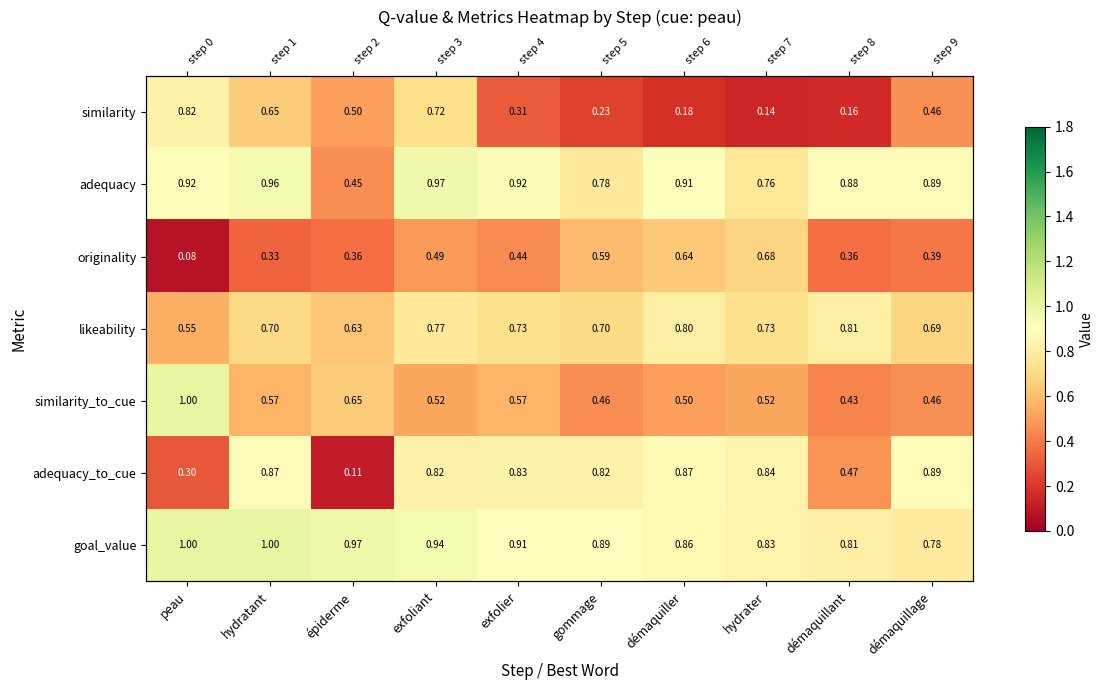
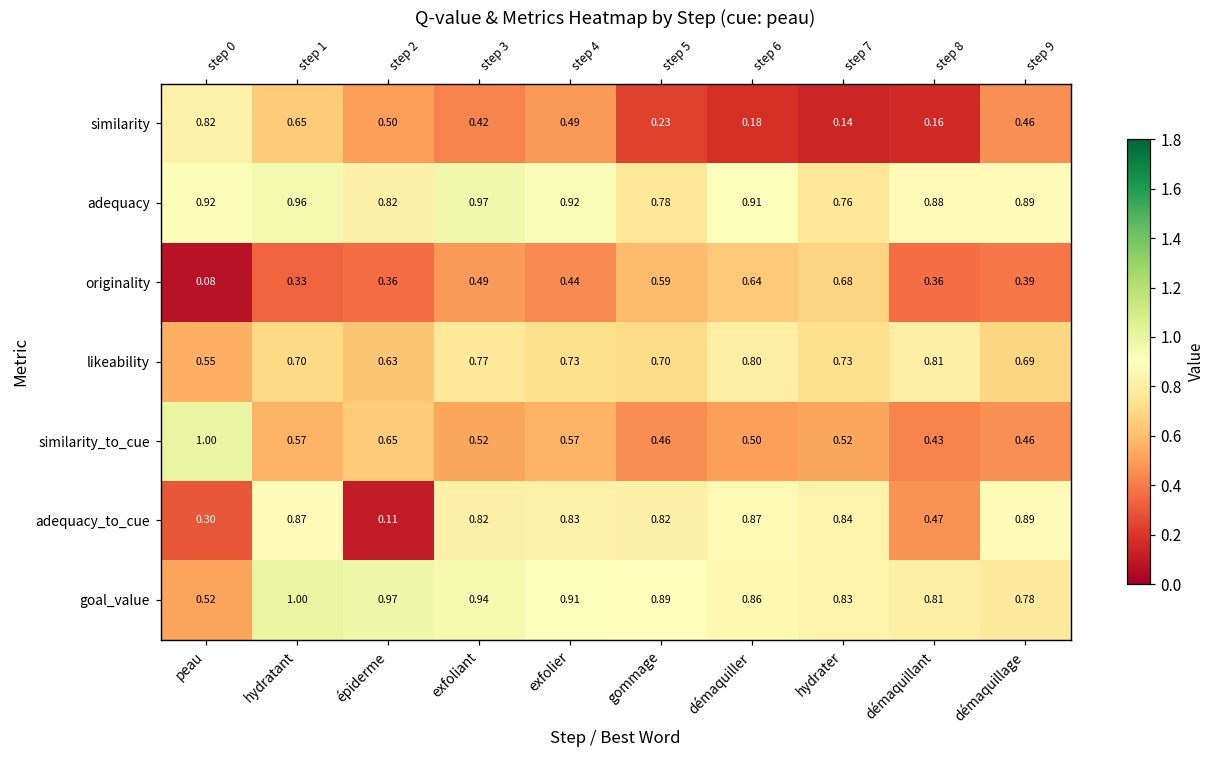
similarity, exfoliant: 0.72 -> 0.42
similarity, exfolier: 0.31 -> 0.49
adequacy, épiderme: 0.45 -> 0.82
goal_value, peau: 1.00 -> 0.52
